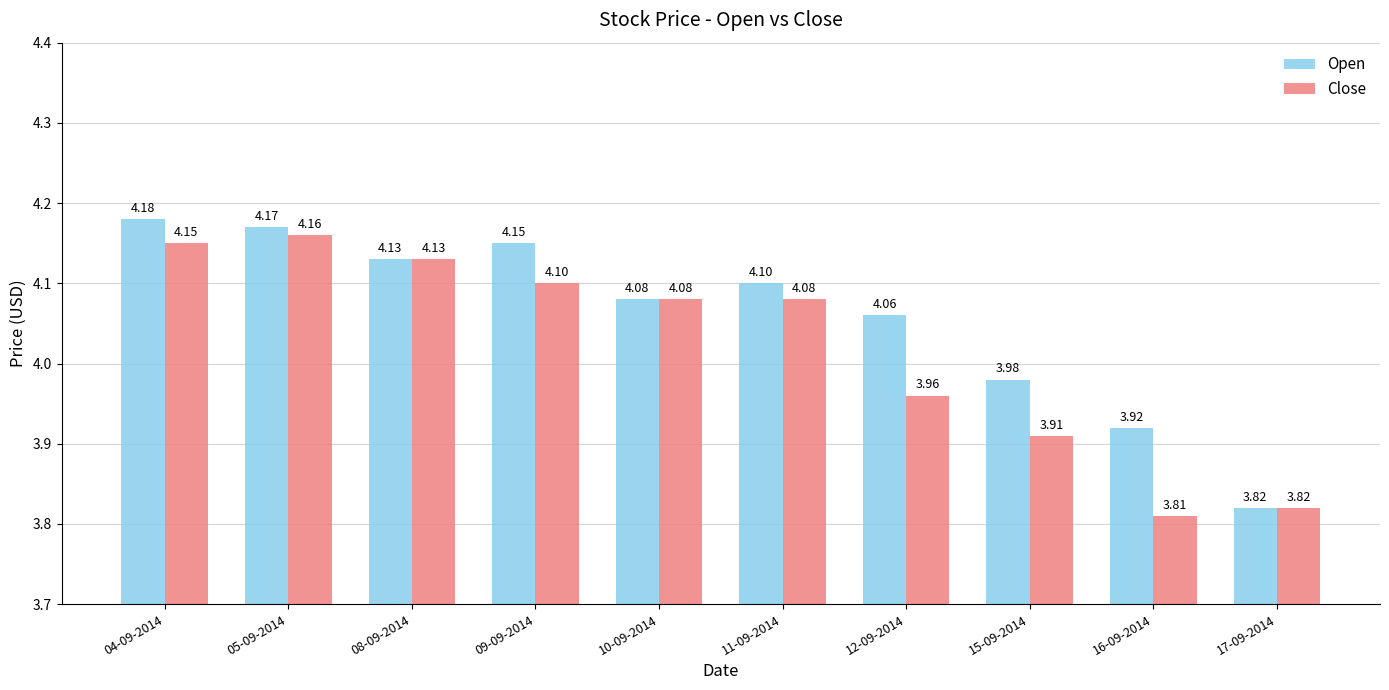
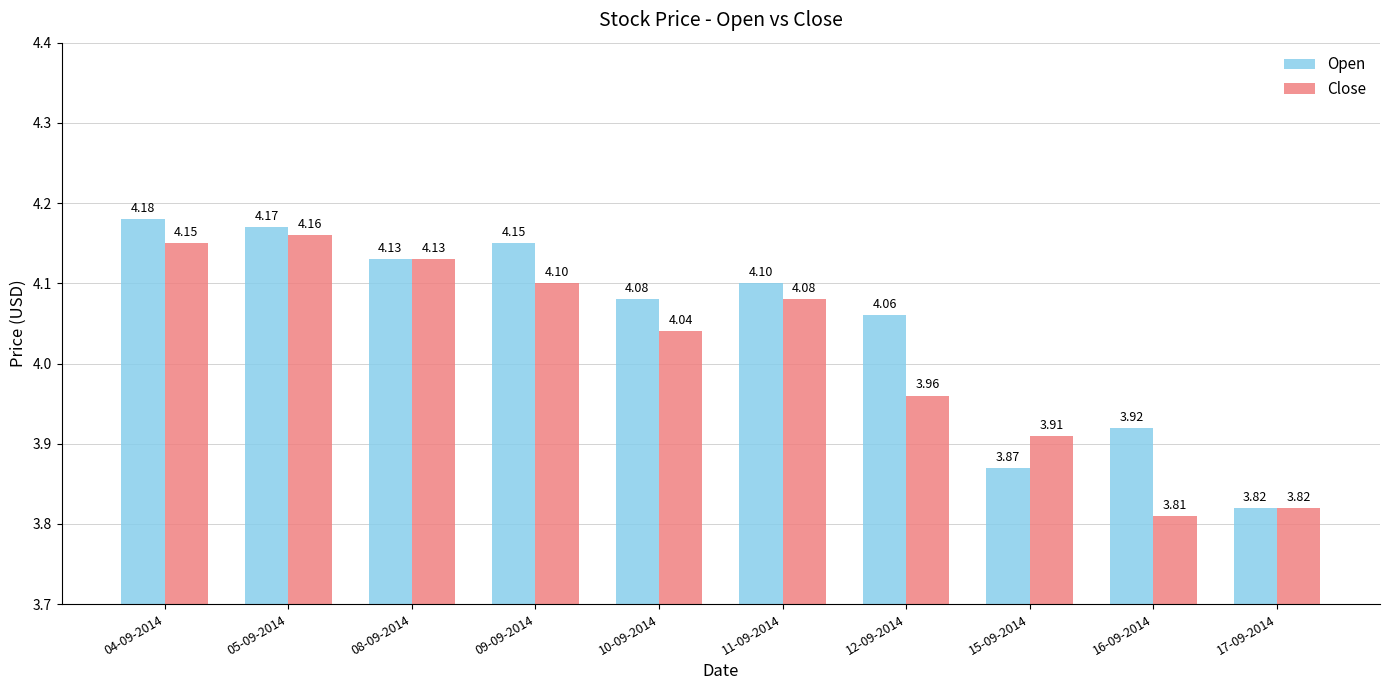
Close, 10-09-2014: 4.08 -> 4.04
Open, 15-09-2014: 3.98 -> 3.87
